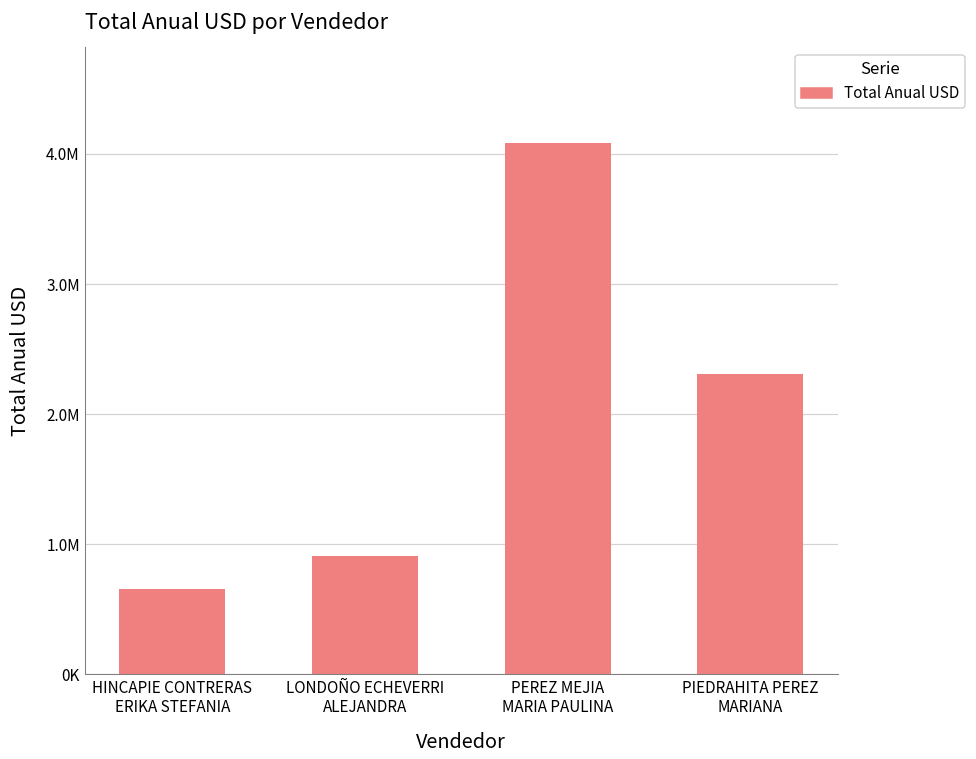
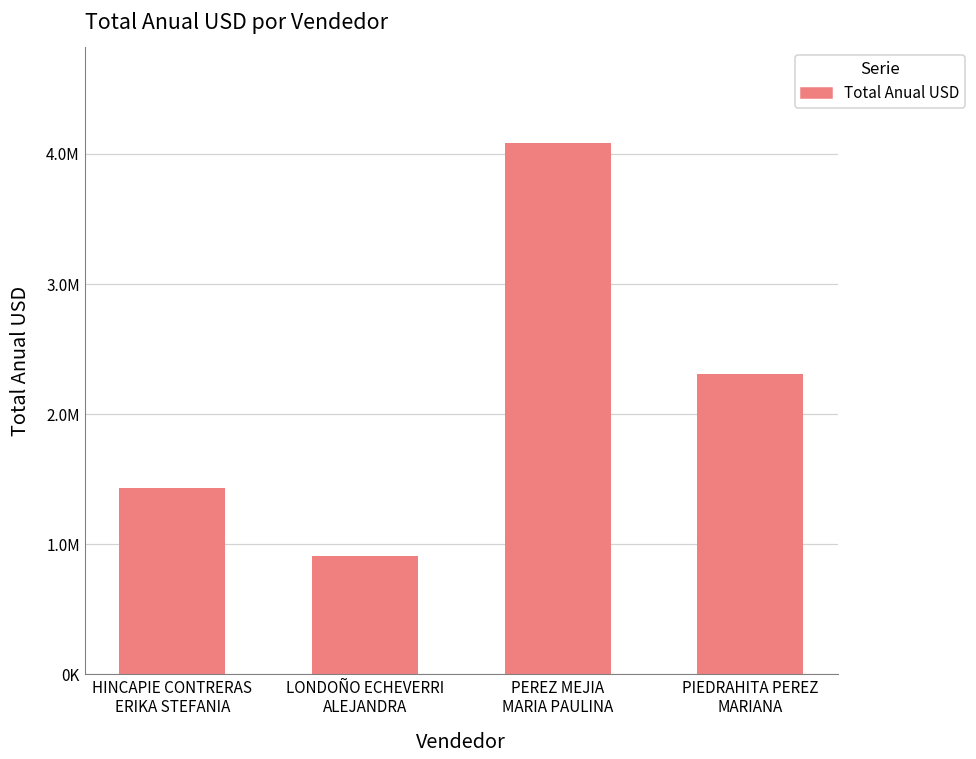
HINCAPIE CONTRERAS ERIKA STEFANIA: 660000 -> 1430000
